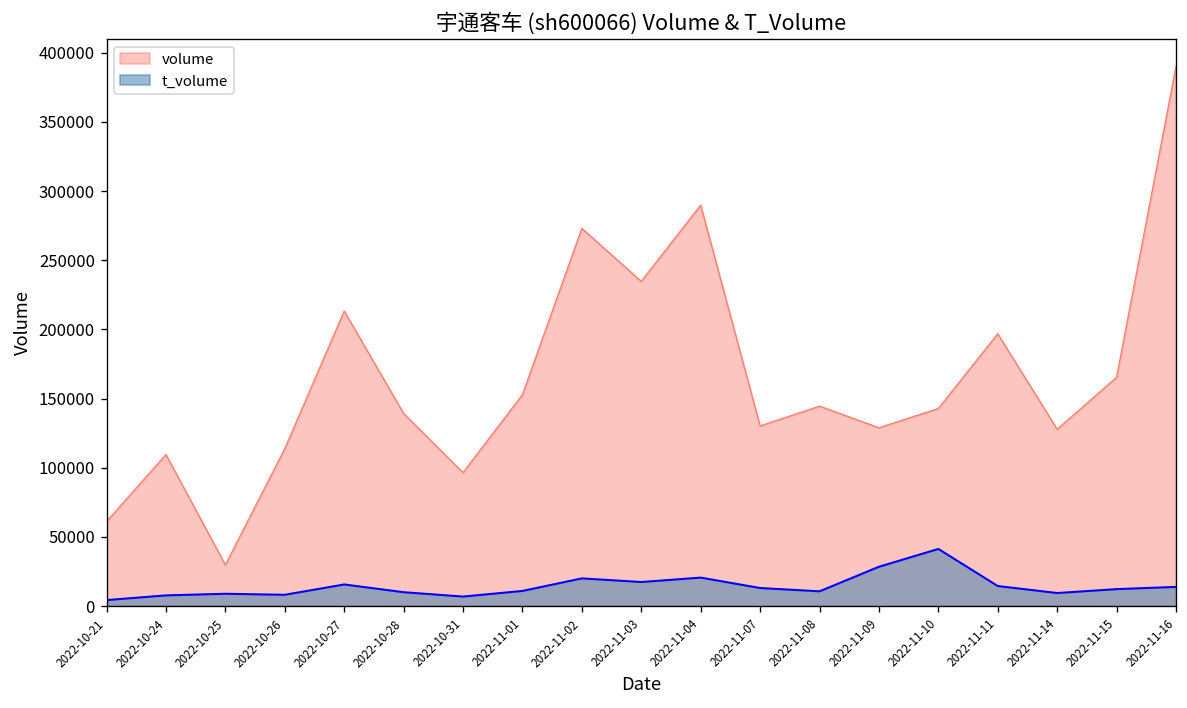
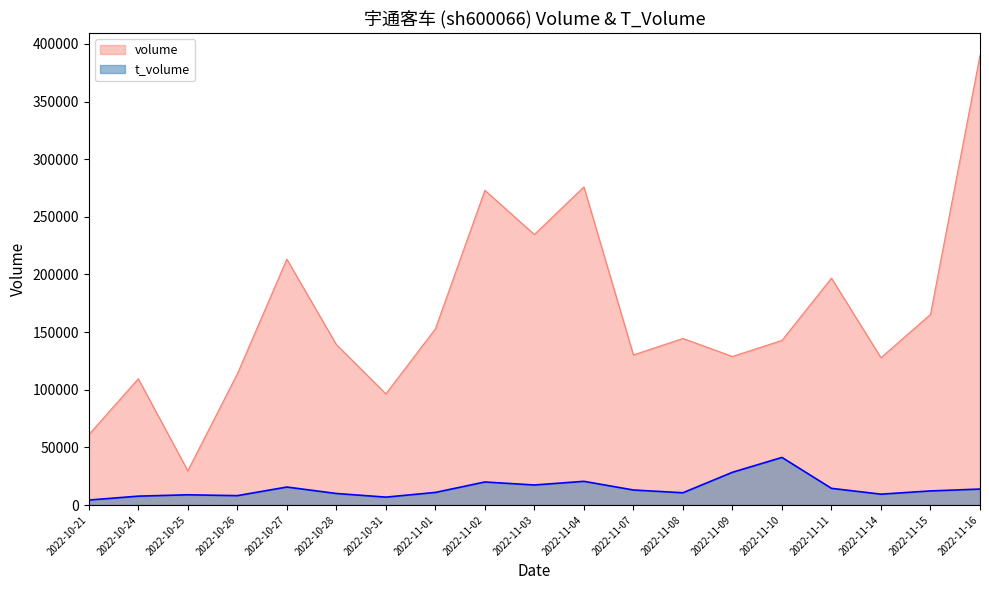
volume, 2022-11-04: 290000 -> 276000
